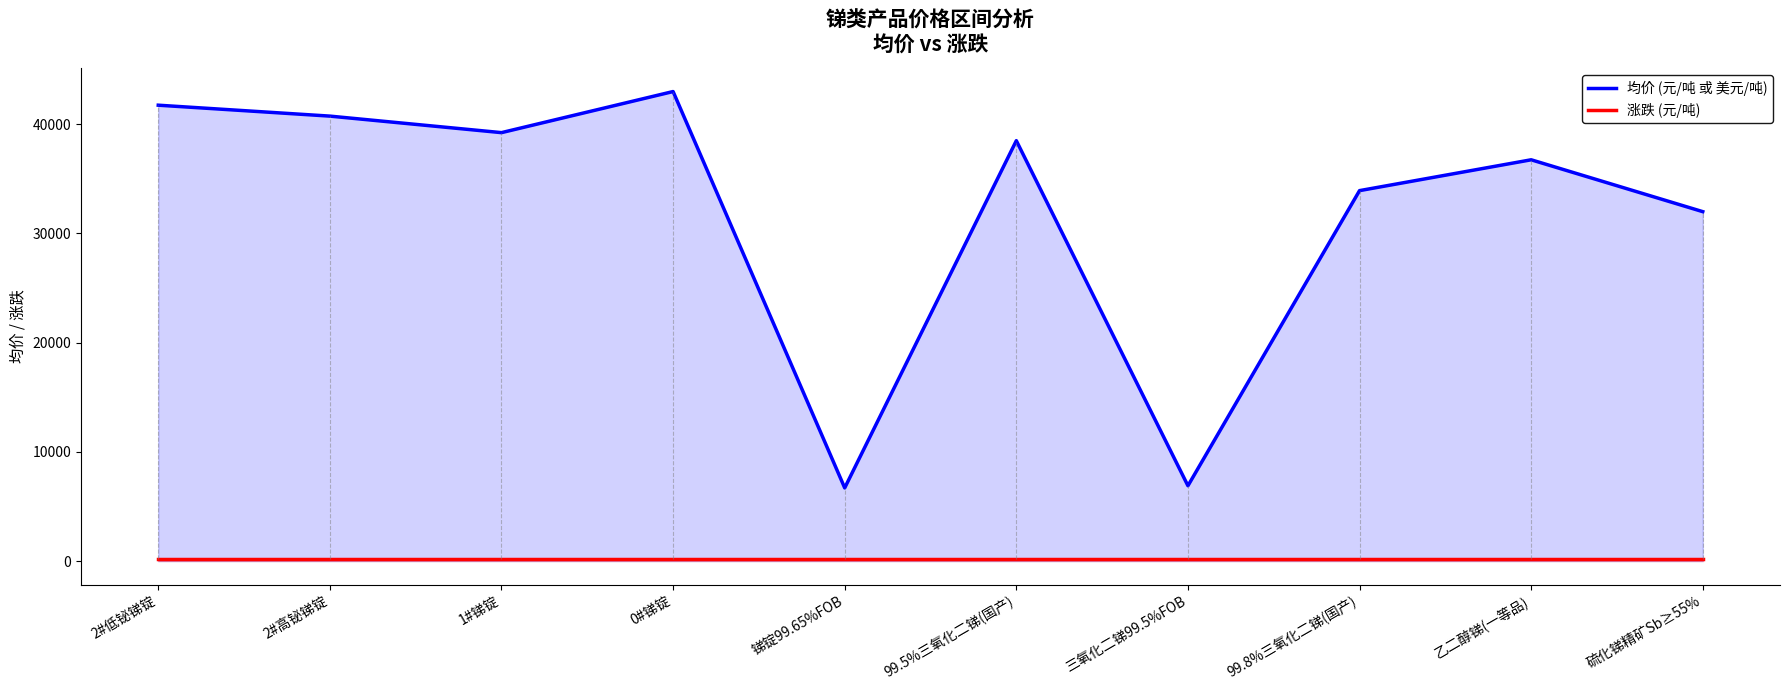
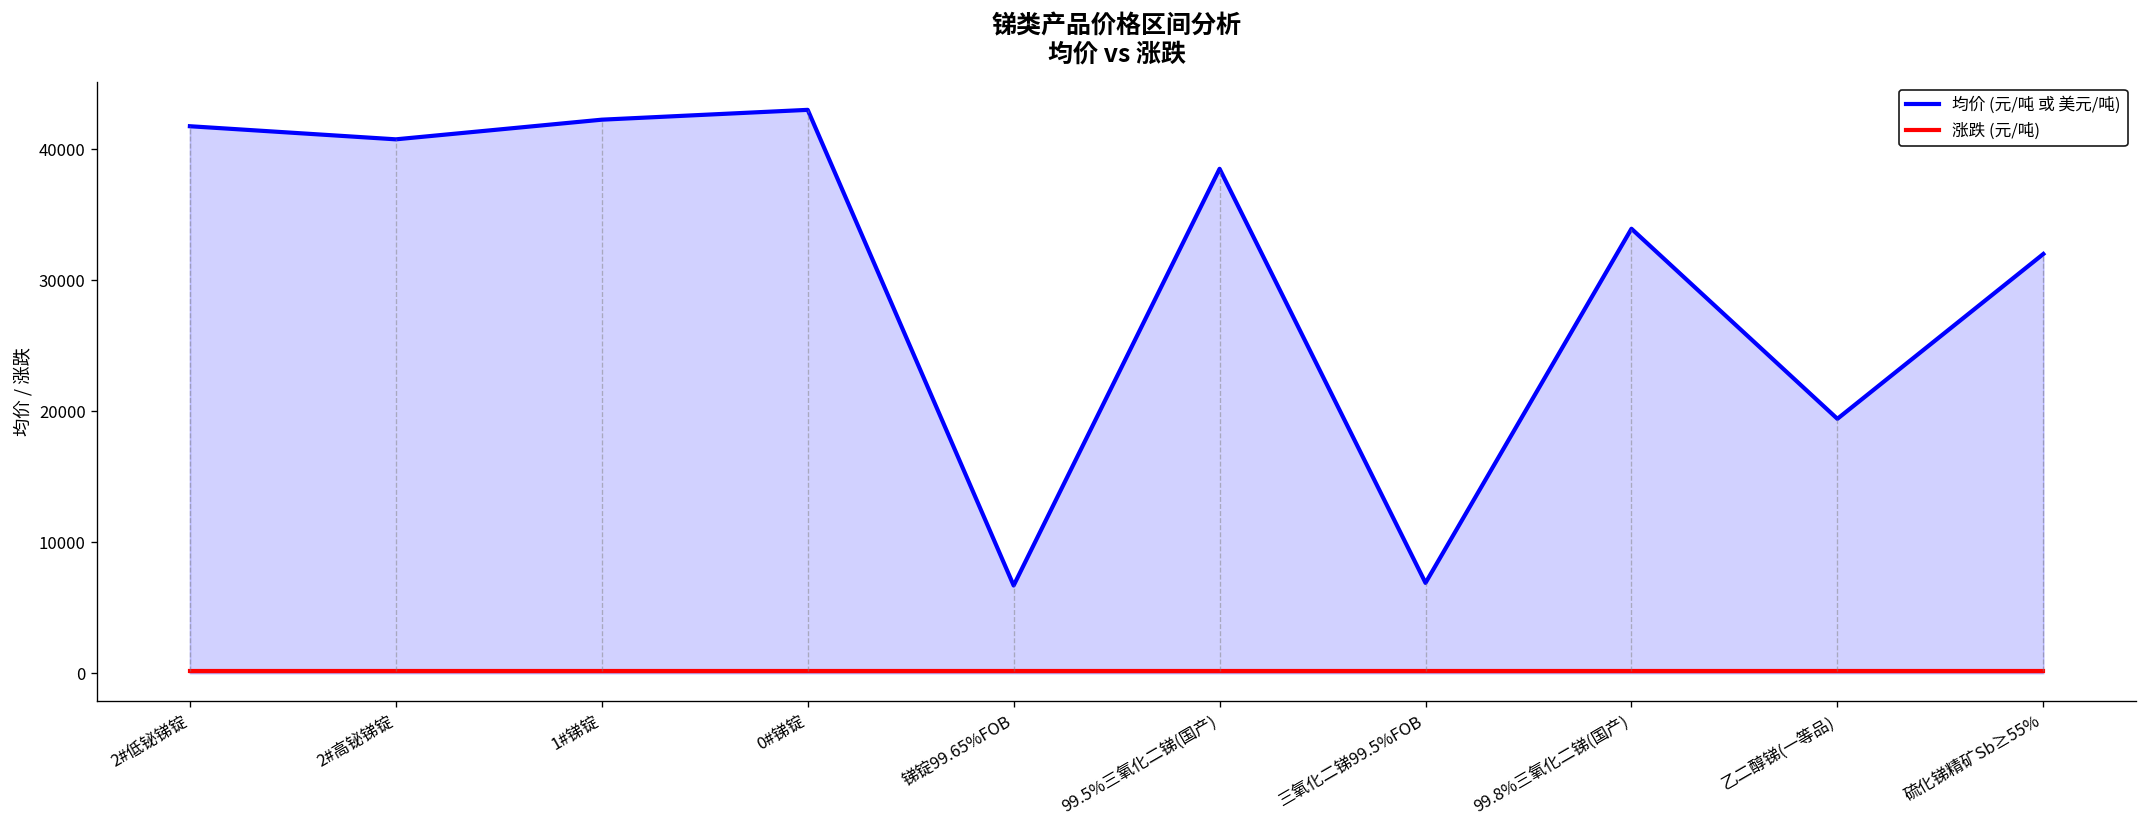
均价 (元/吨 或 美元/吨), 1#锑锭: 39200 -> 42300
均价 (元/吨 或 美元/吨), 乙二醇锑(一等品): 36800 -> 19400
